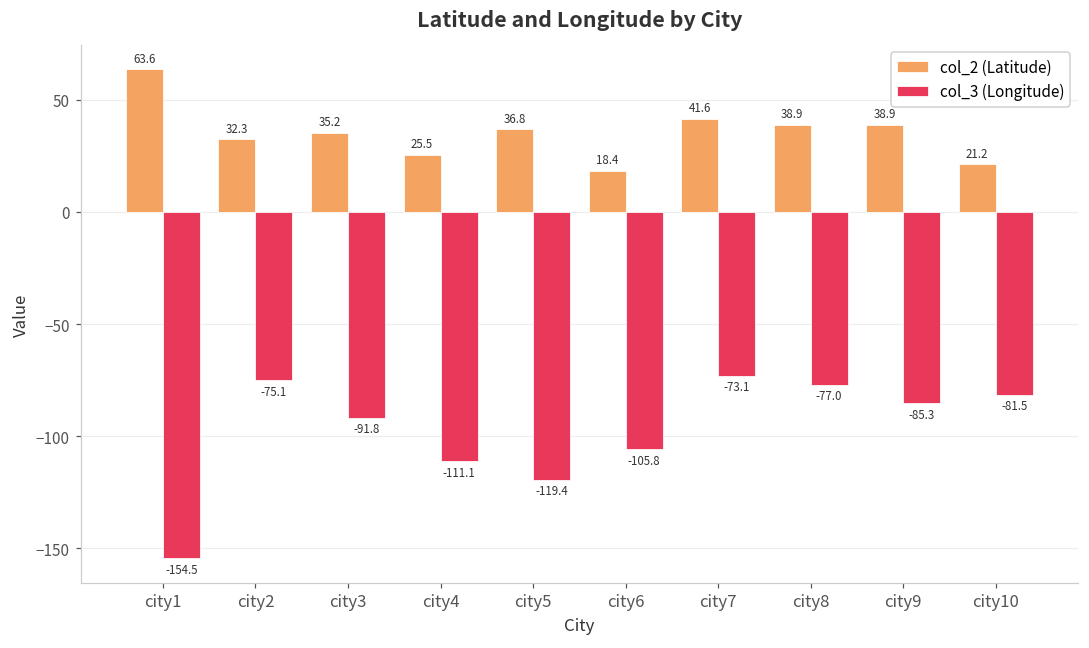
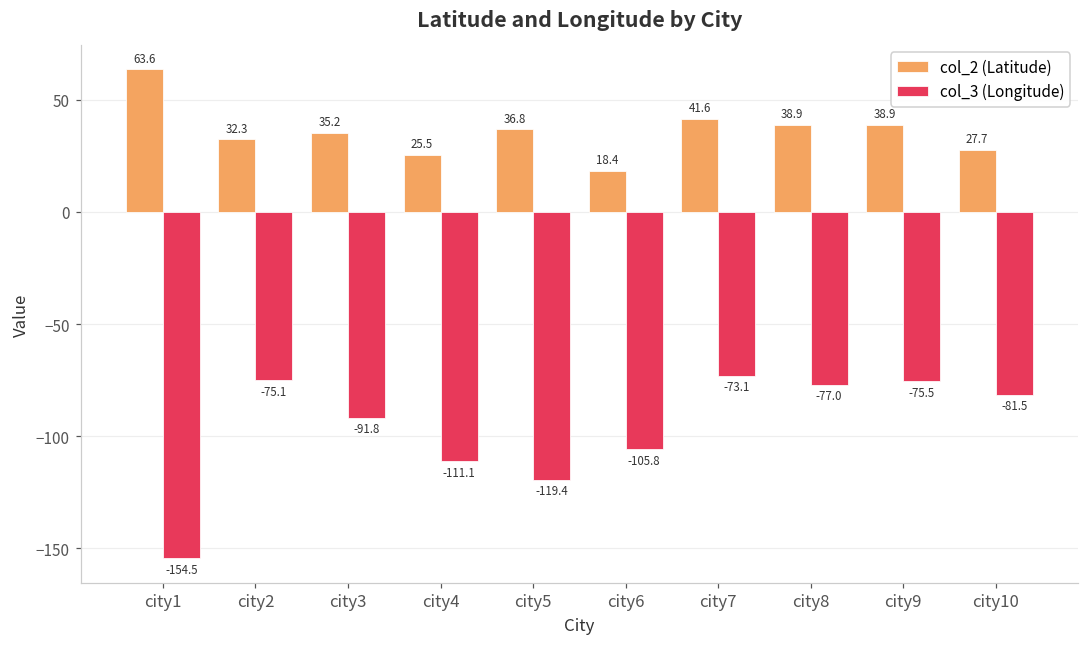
col_3 (Longitude), city9: -85.3 -> -75.5
col_2 (Latitude), city10: 21.2 -> 27.7
